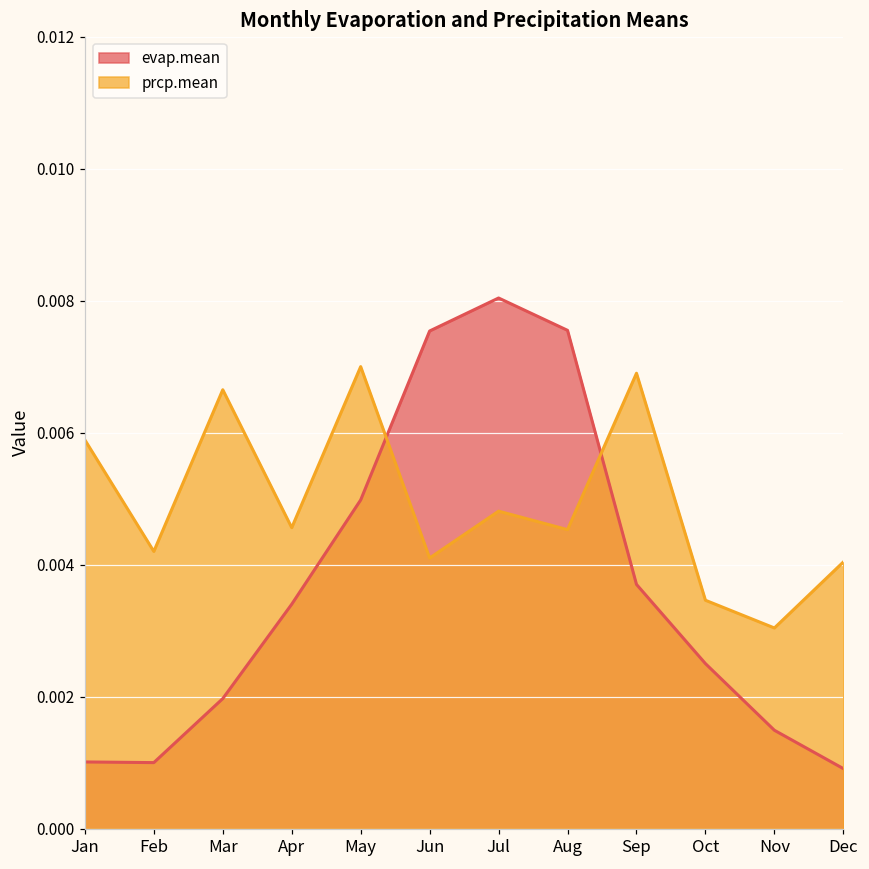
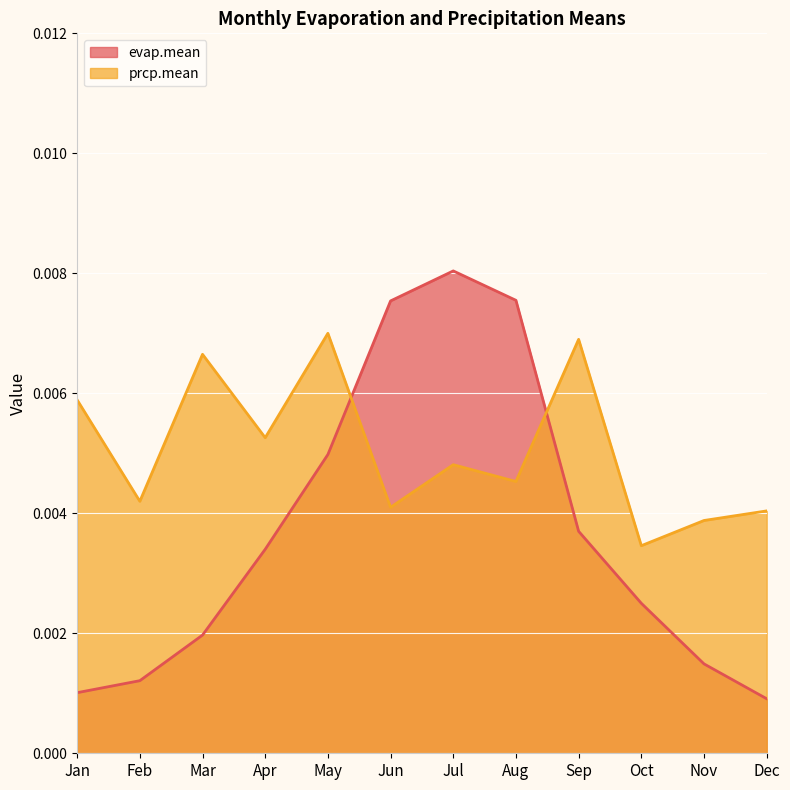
evap.mean, Feb: 0.0010 -> 0.0012
prcp.mean, Apr: 0.0046 -> 0.0053
prcp.mean, Nov: 0.0030 -> 0.0039
